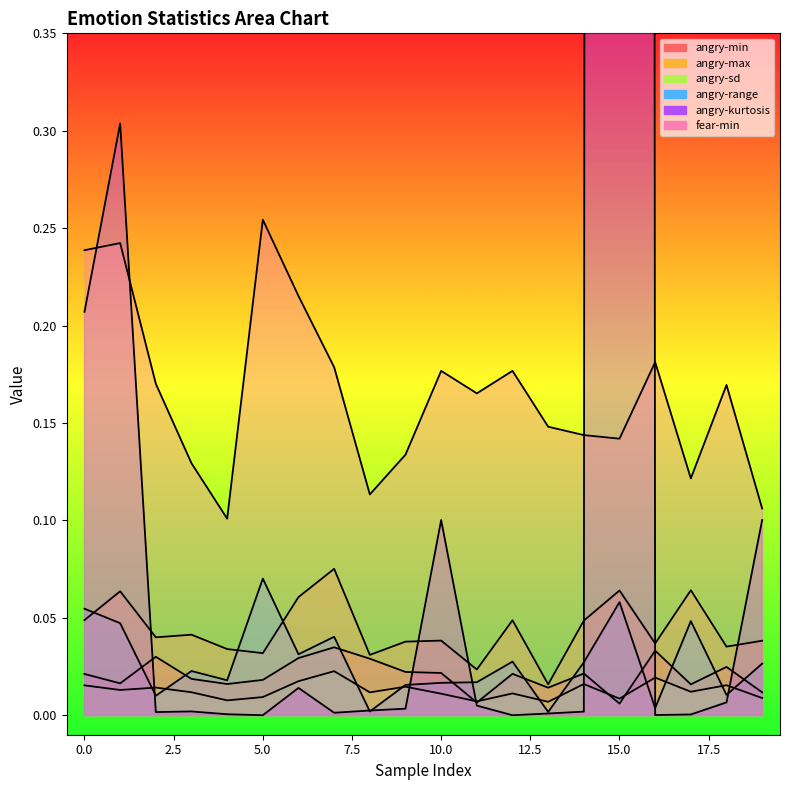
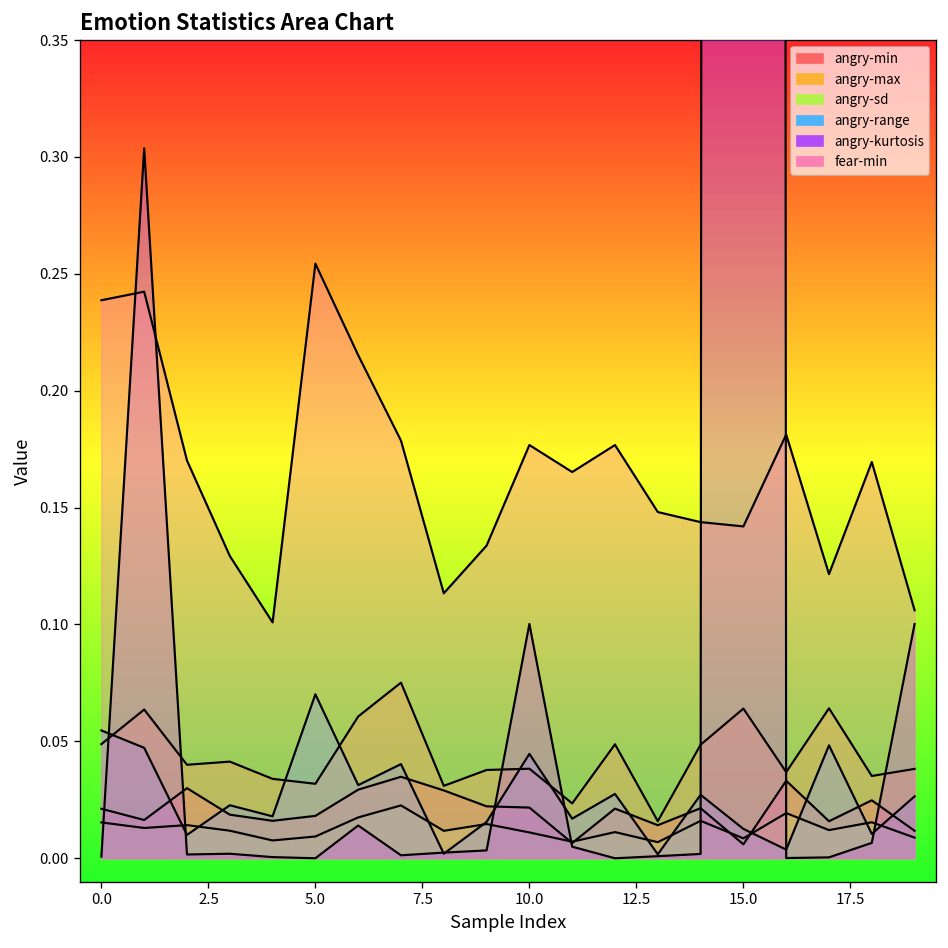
angry-kurtosis, 0.0: 0.207 -> 0.001
angry-range, 10.0: 0.017 -> 0.045
angry-range, 15.0: 0.058 -> 0.013
